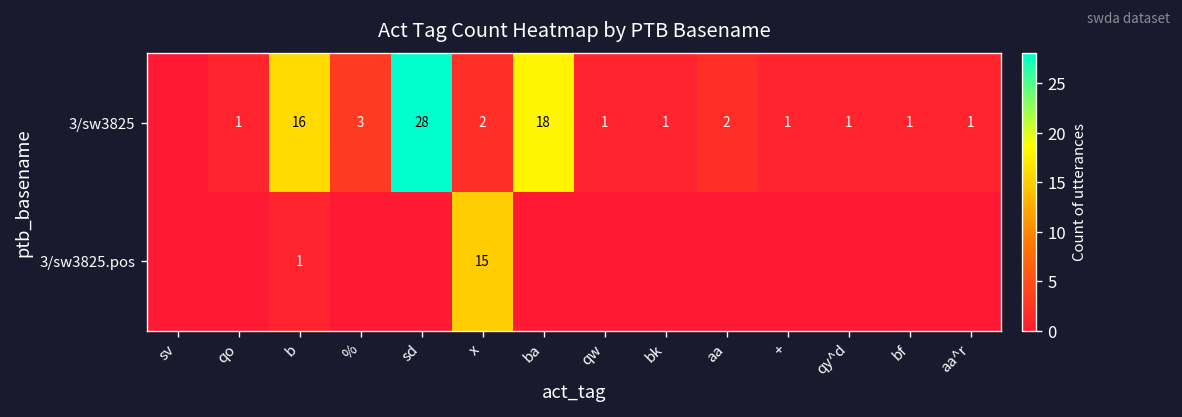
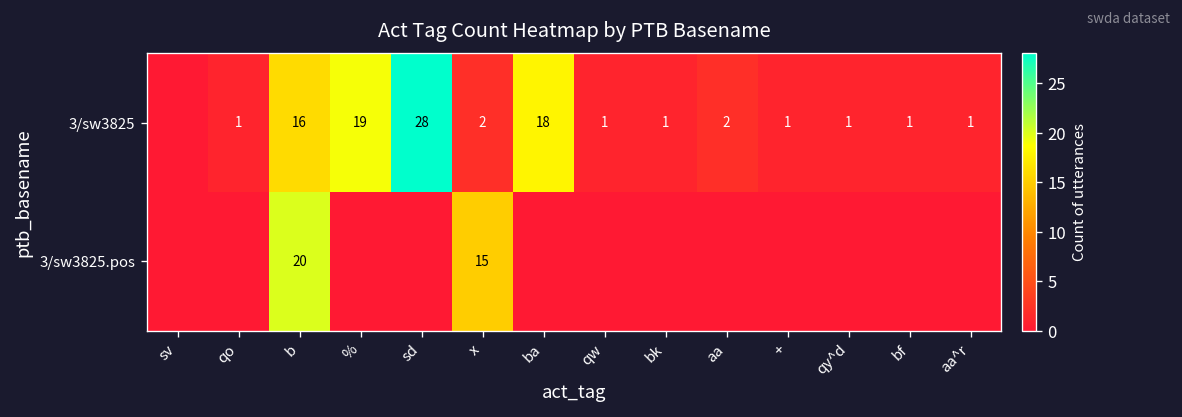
3/sw3825, %: 3 -> 19
3/sw3825.pos, b: 1 -> 20
